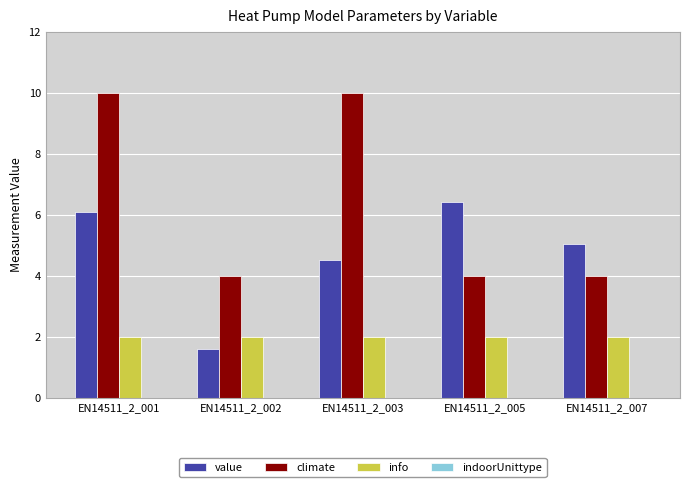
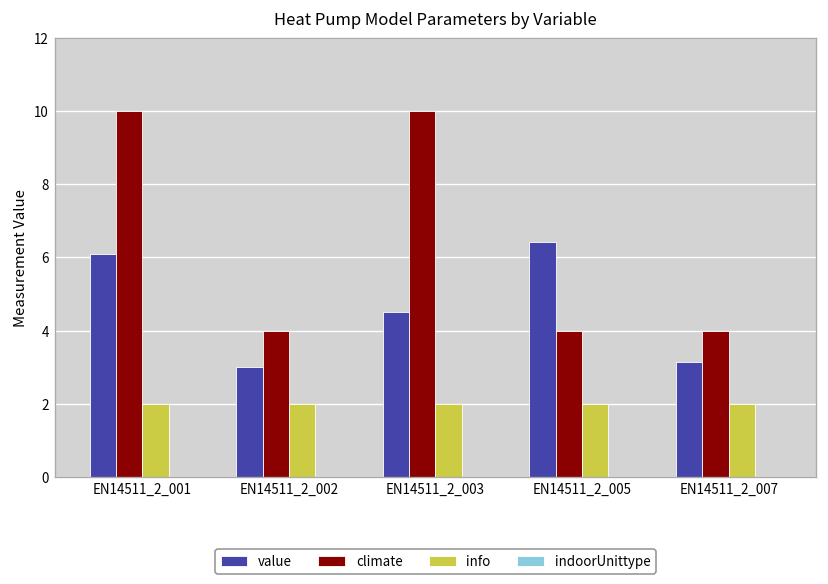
value, EN14511_2_002: 1.6 -> 3.0
value, EN14511_2_007: 5.0 -> 3.1
